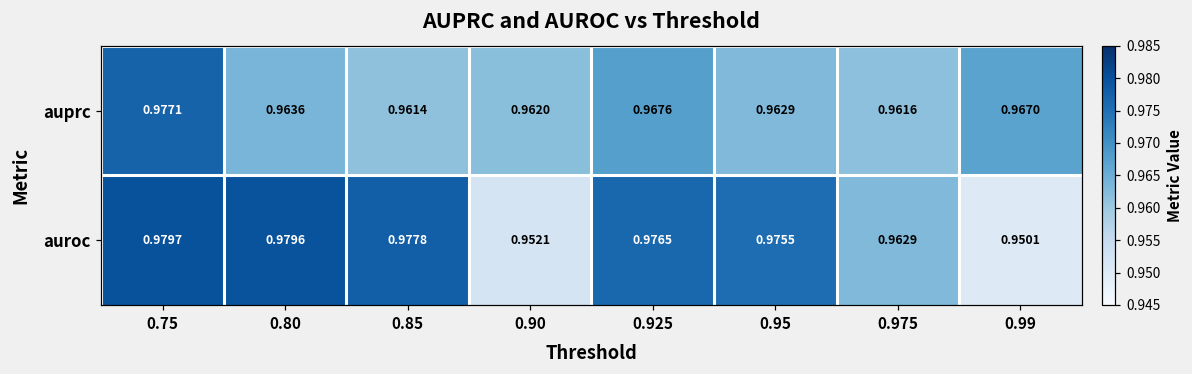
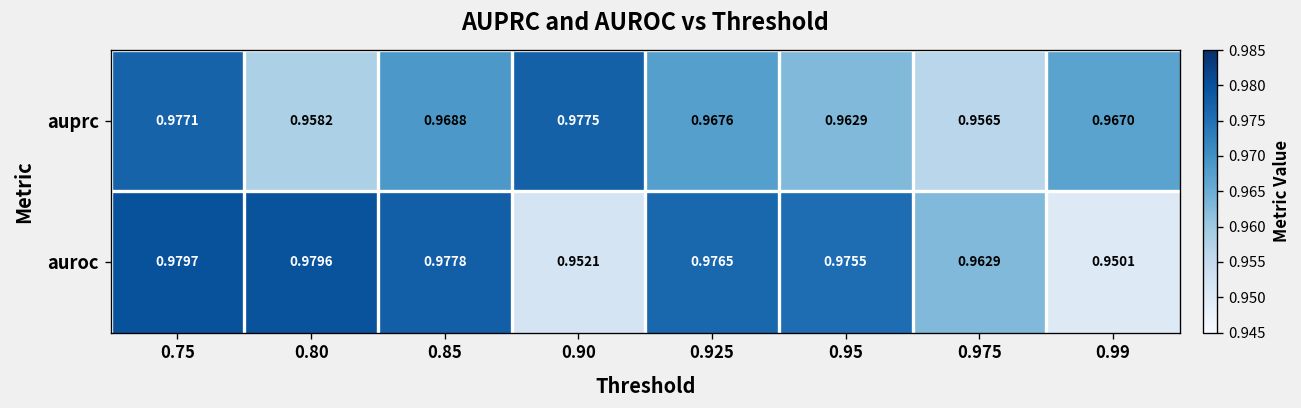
auprc, 0.80: 0.9636 -> 0.9582
auprc, 0.85: 0.9614 -> 0.9688
auprc, 0.90: 0.9620 -> 0.9775
auprc, 0.975: 0.9616 -> 0.9565
